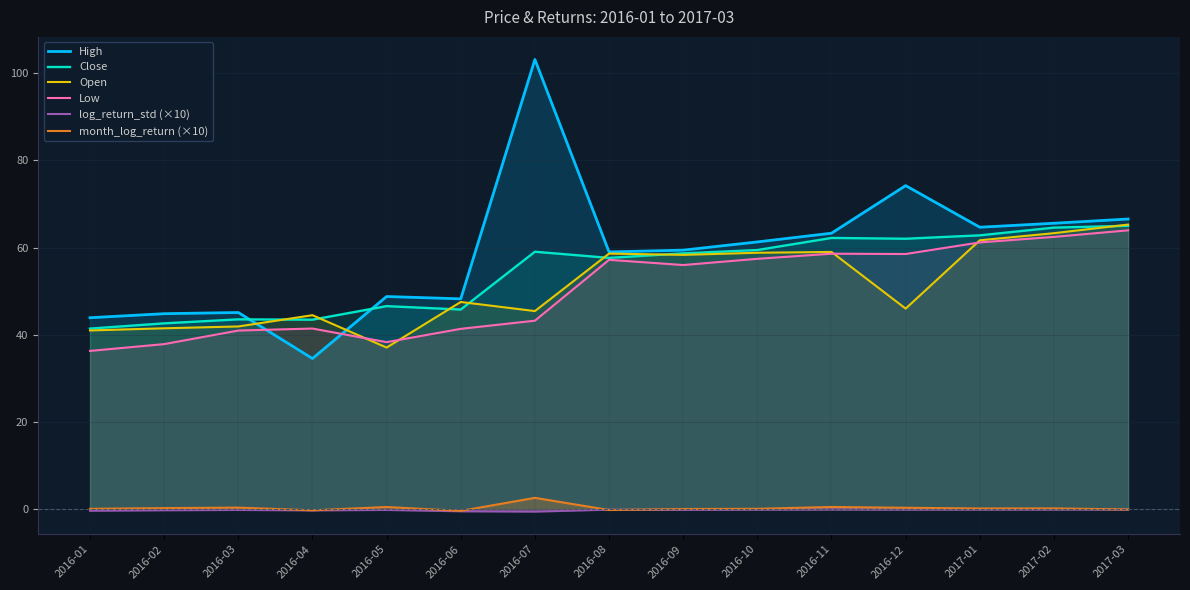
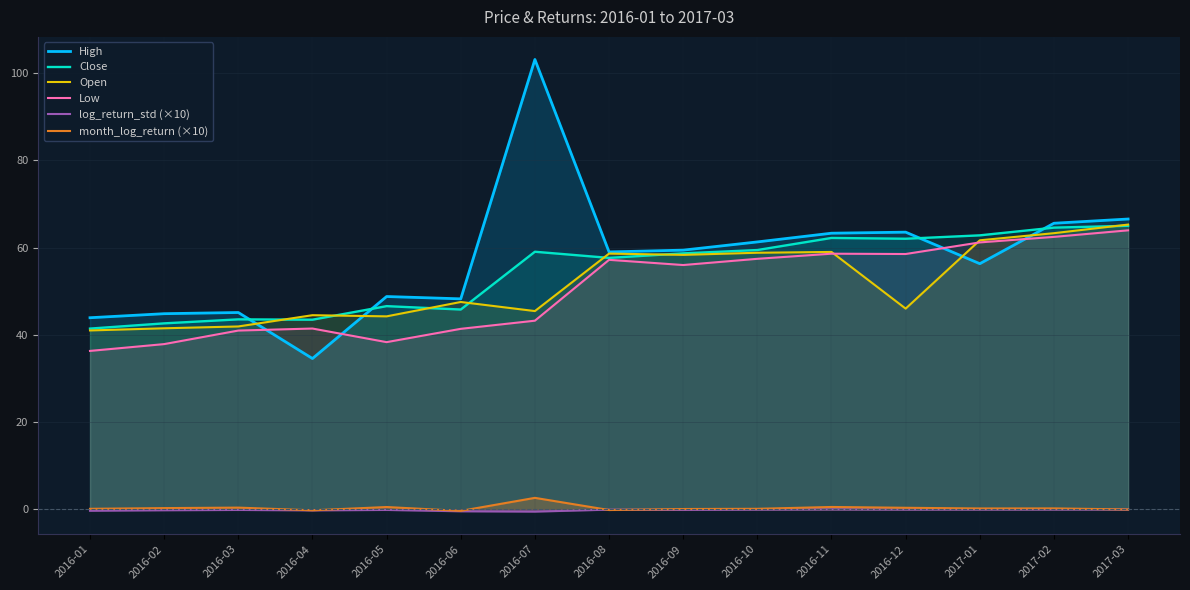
Open, 2016-05: 37 -> 44
High, 2016-12: 74 -> 64
High, 2017-01: 65 -> 56
